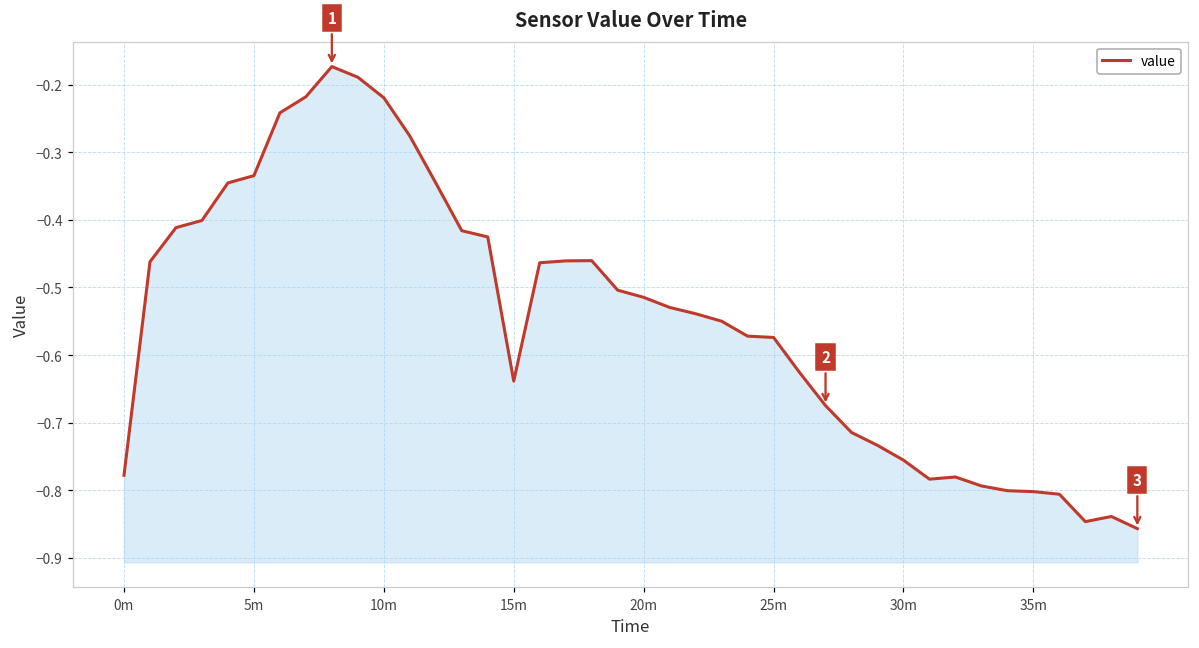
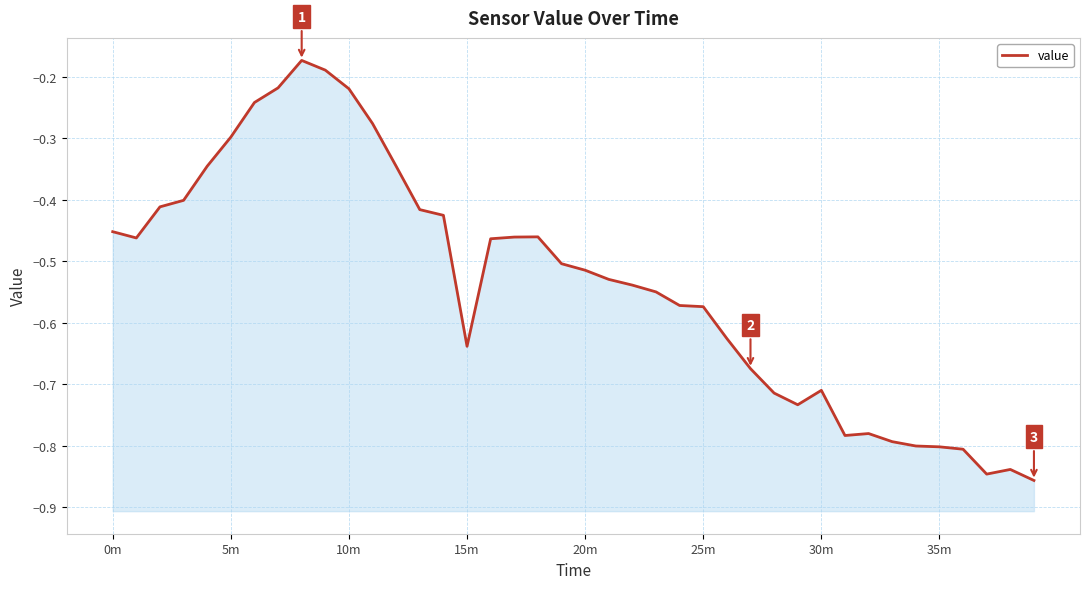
0m: -0.78 -> -0.45
5m: -0.33 -> -0.30
30m: -0.76 -> -0.71
